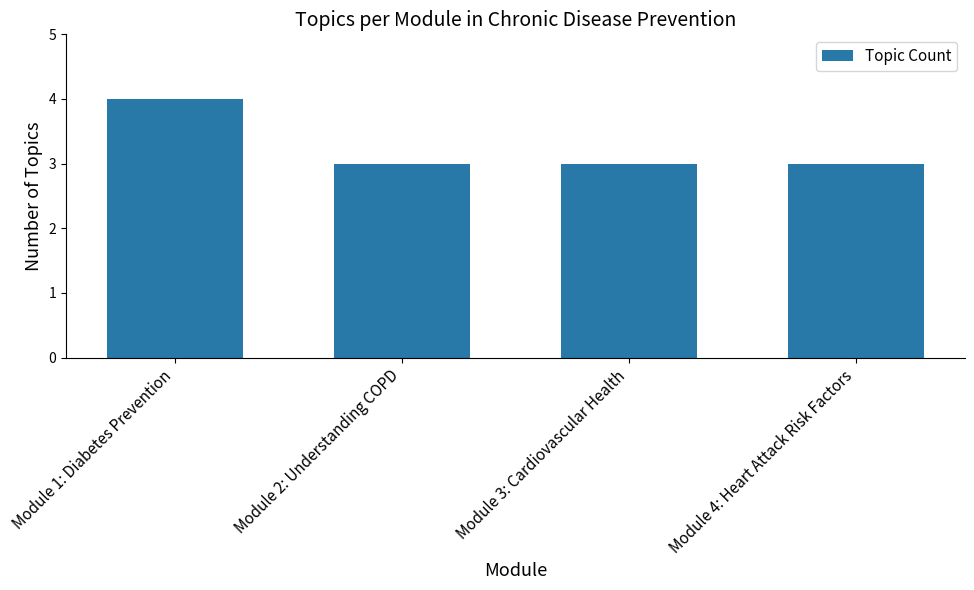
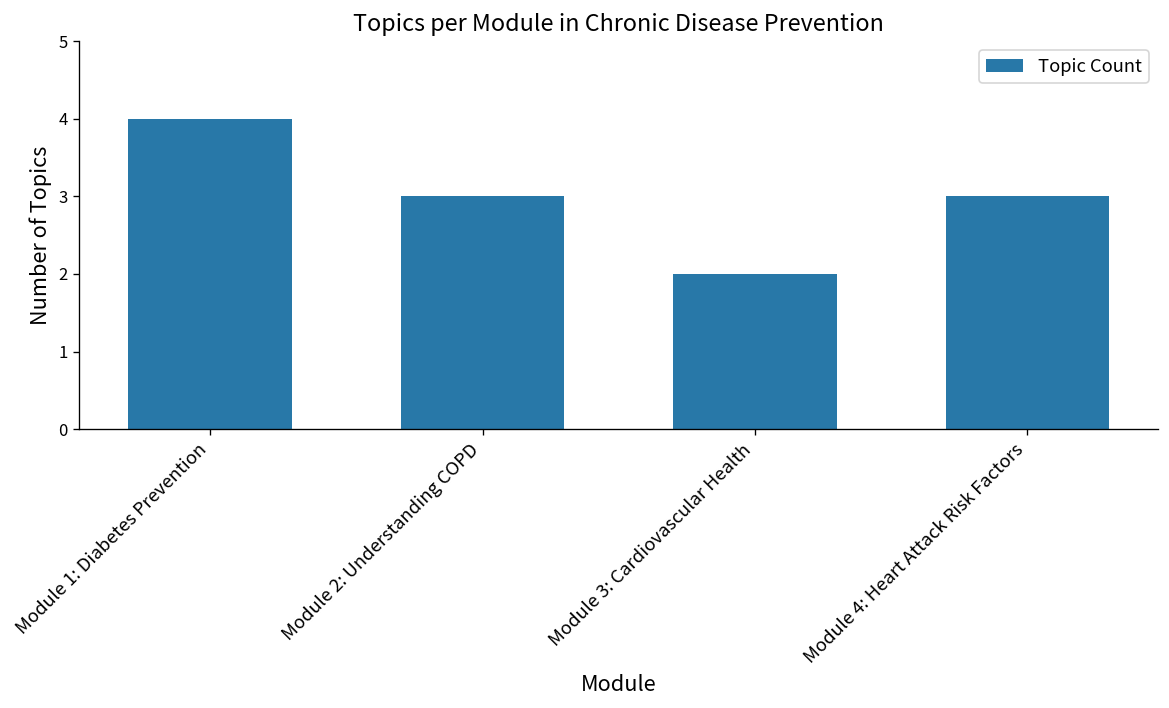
Module 3: Cardiovascular Health: 3 -> 2
